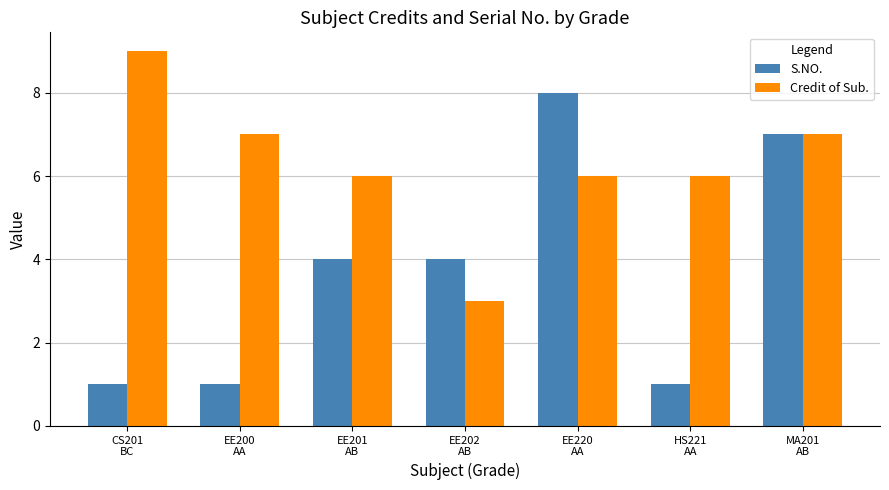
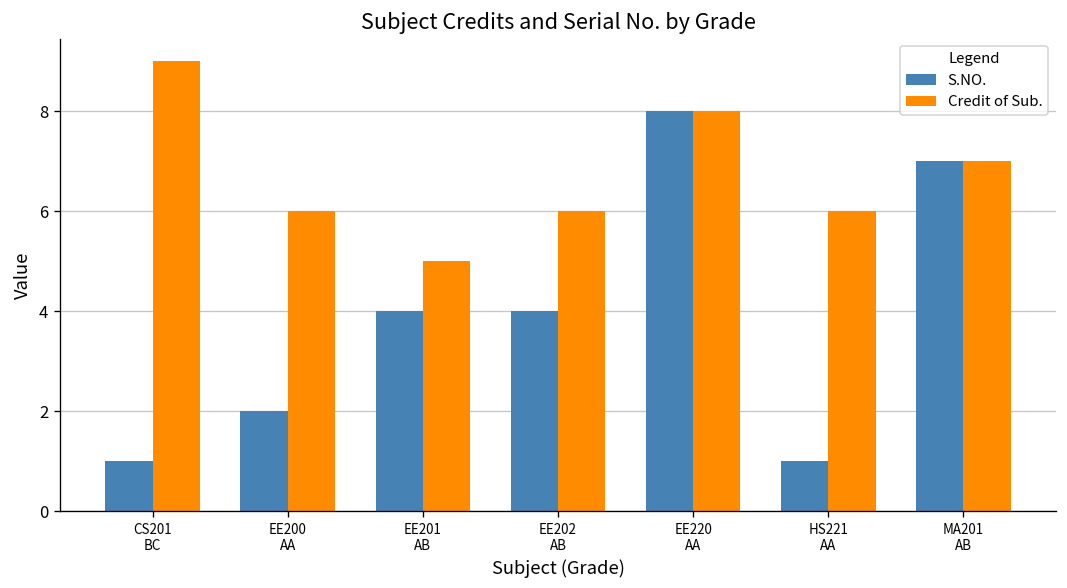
S.NO., EE200 AA: 1 -> 2
Credit of Sub., EE200 AA: 7 -> 6
Credit of Sub., EE201 AB: 6 -> 5
Credit of Sub., EE202 AB: 3 -> 6
Credit of Sub., EE220 AA: 6 -> 8
